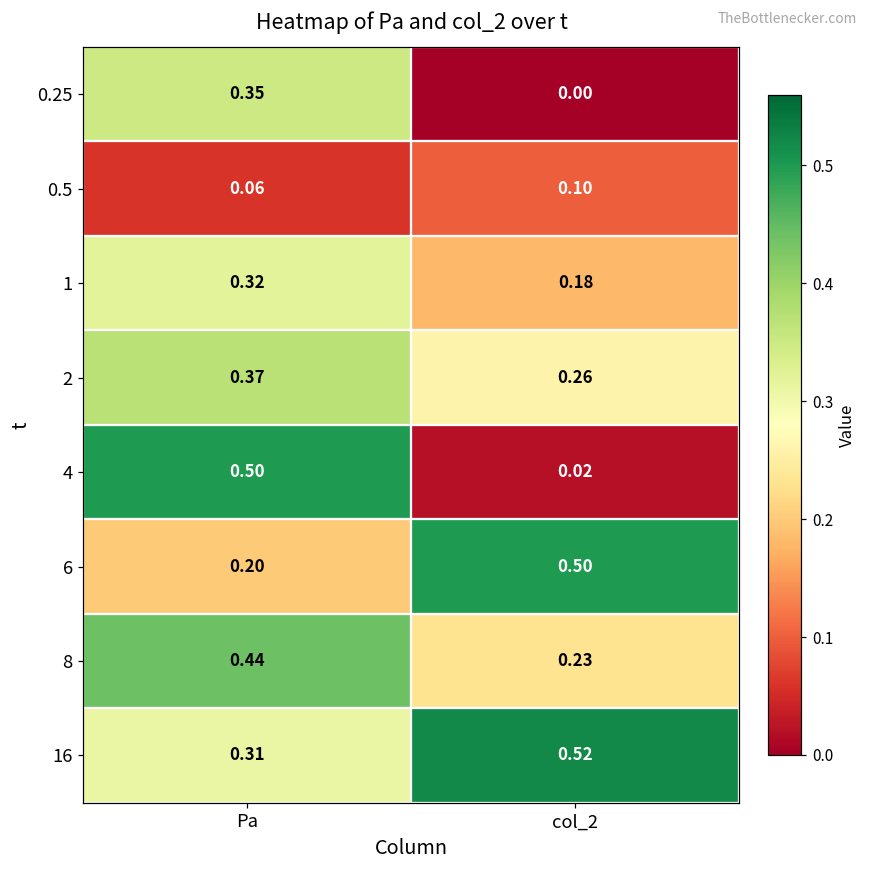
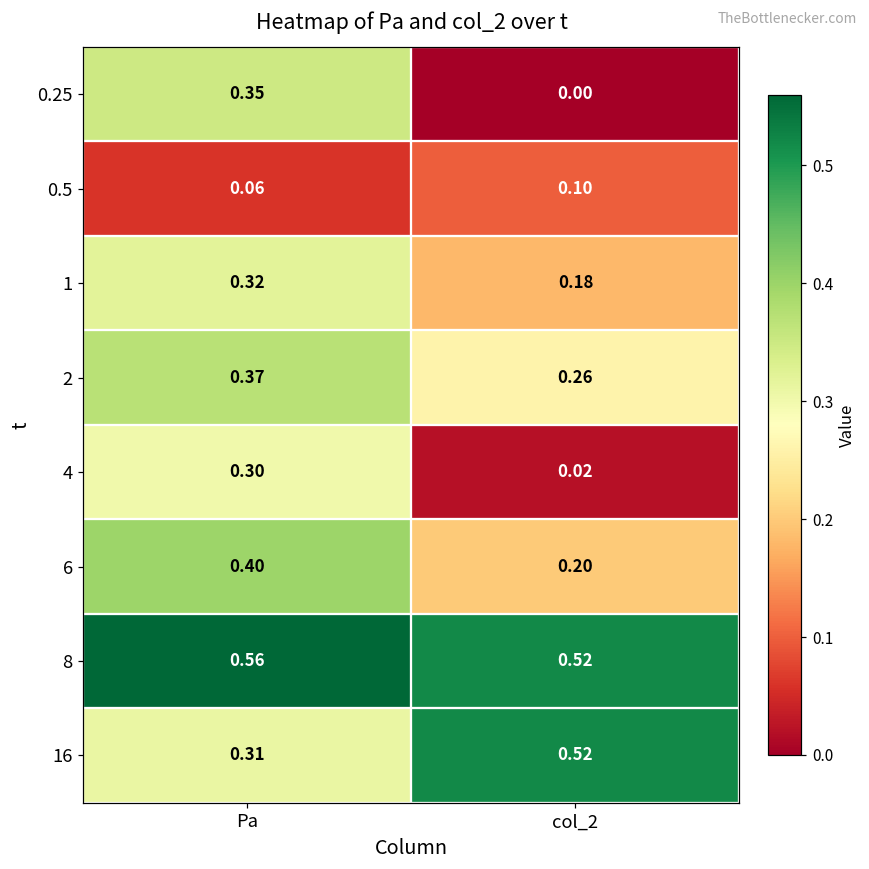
4, Pa: 0.50 -> 0.30
6, Pa: 0.20 -> 0.40
6, col_2: 0.50 -> 0.20
8, Pa: 0.44 -> 0.56
8, col_2: 0.23 -> 0.52
